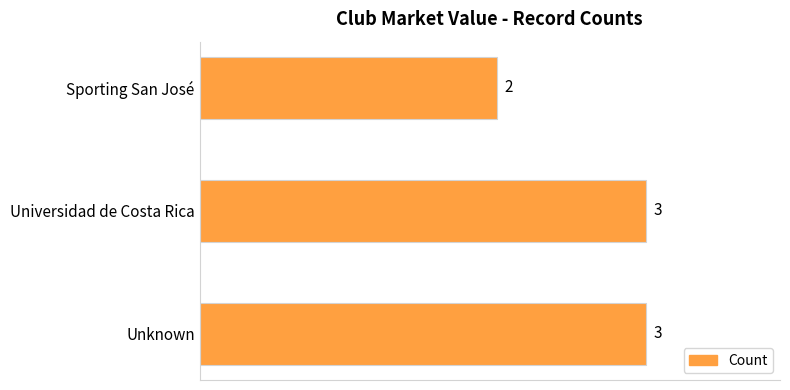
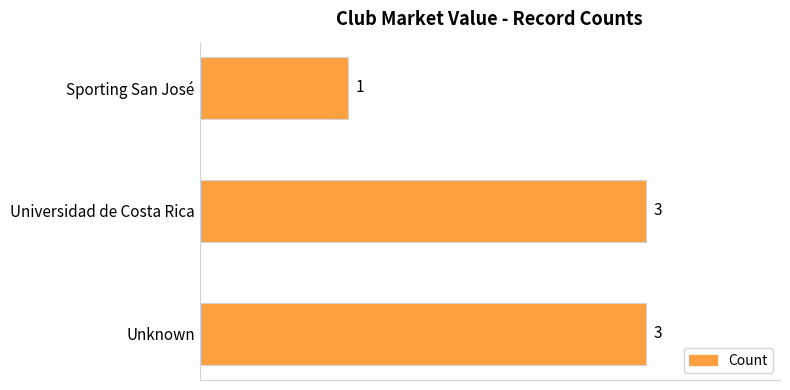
Sporting San José: 2 -> 1
